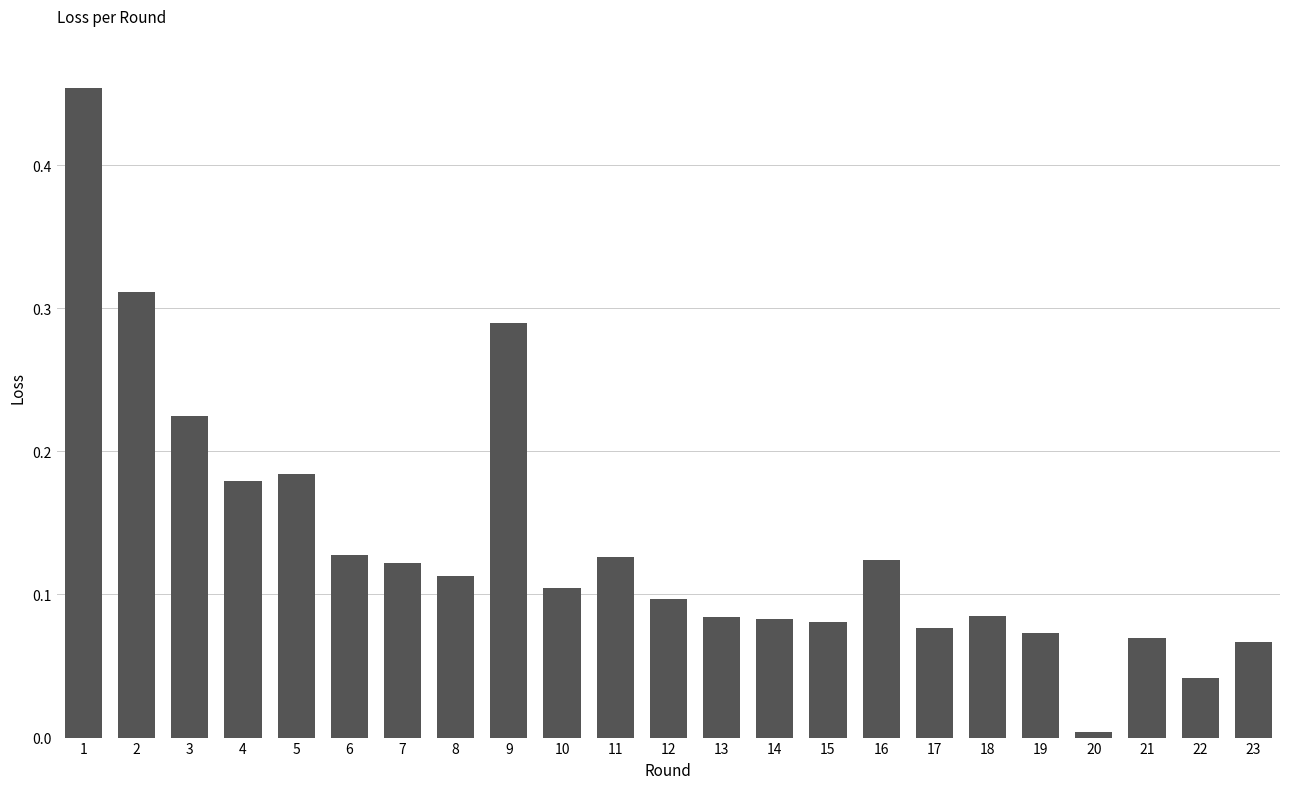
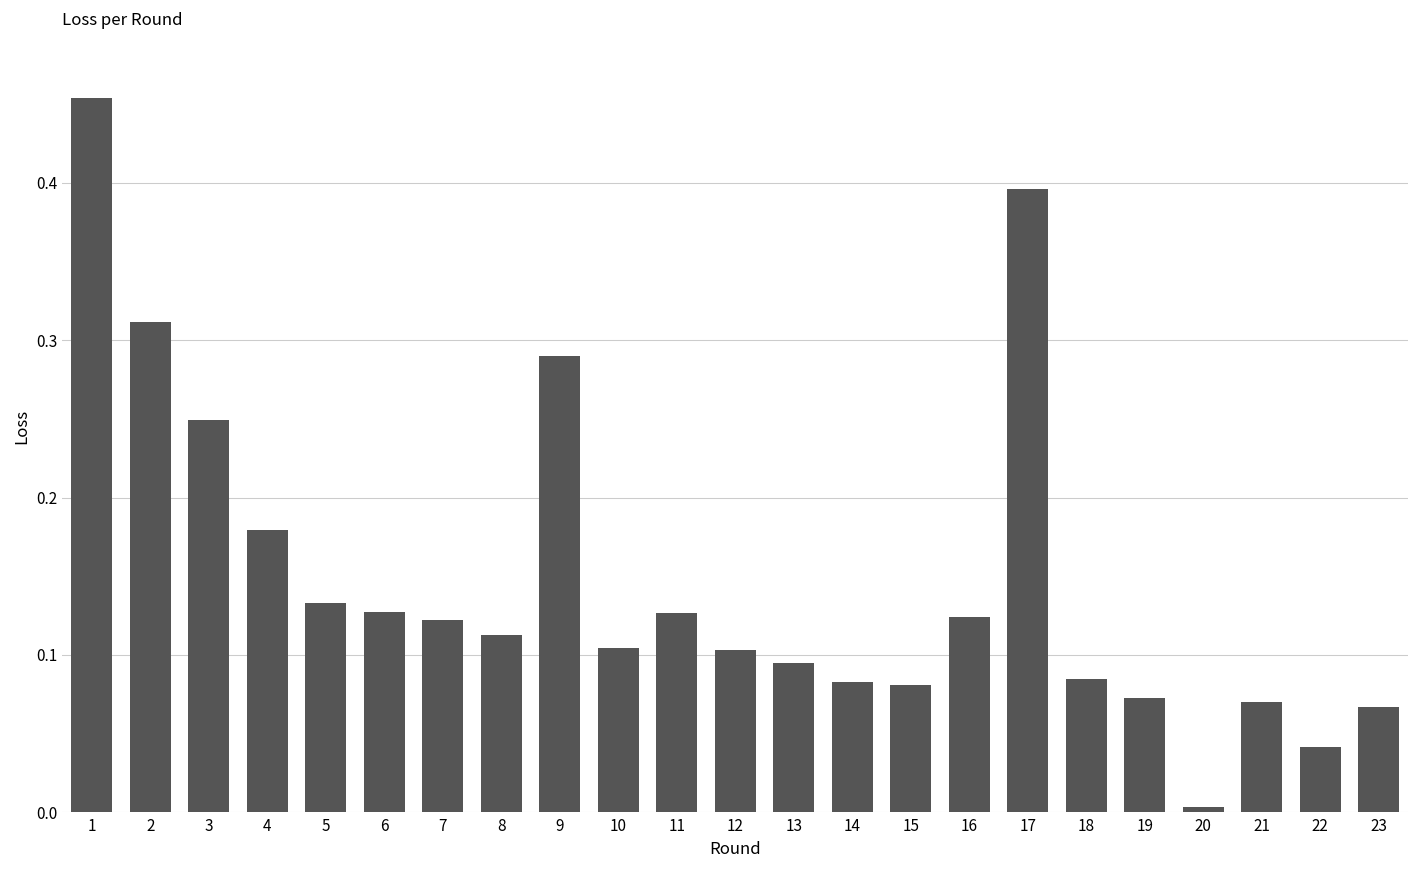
3: 0.224 -> 0.249
5: 0.184 -> 0.133
12: 0.097 -> 0.103
13: 0.084 -> 0.095
17: 0.076 -> 0.396
